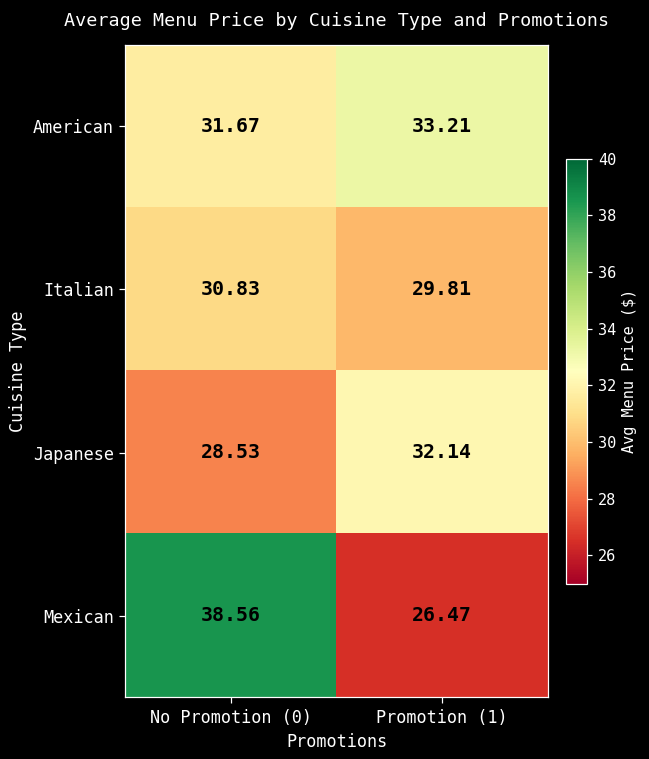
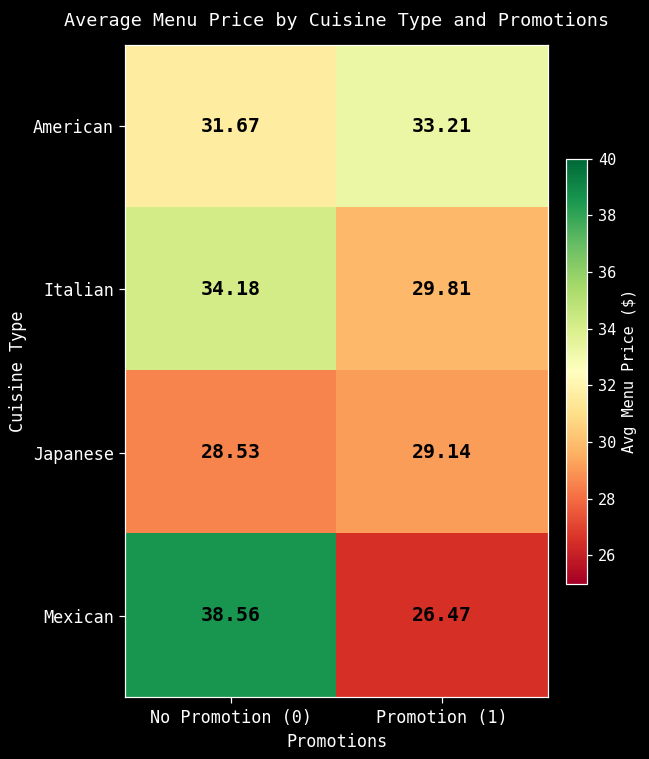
Italian, No Promotion (0): 30.83 -> 34.18
Japanese, Promotion (1): 32.14 -> 29.14
